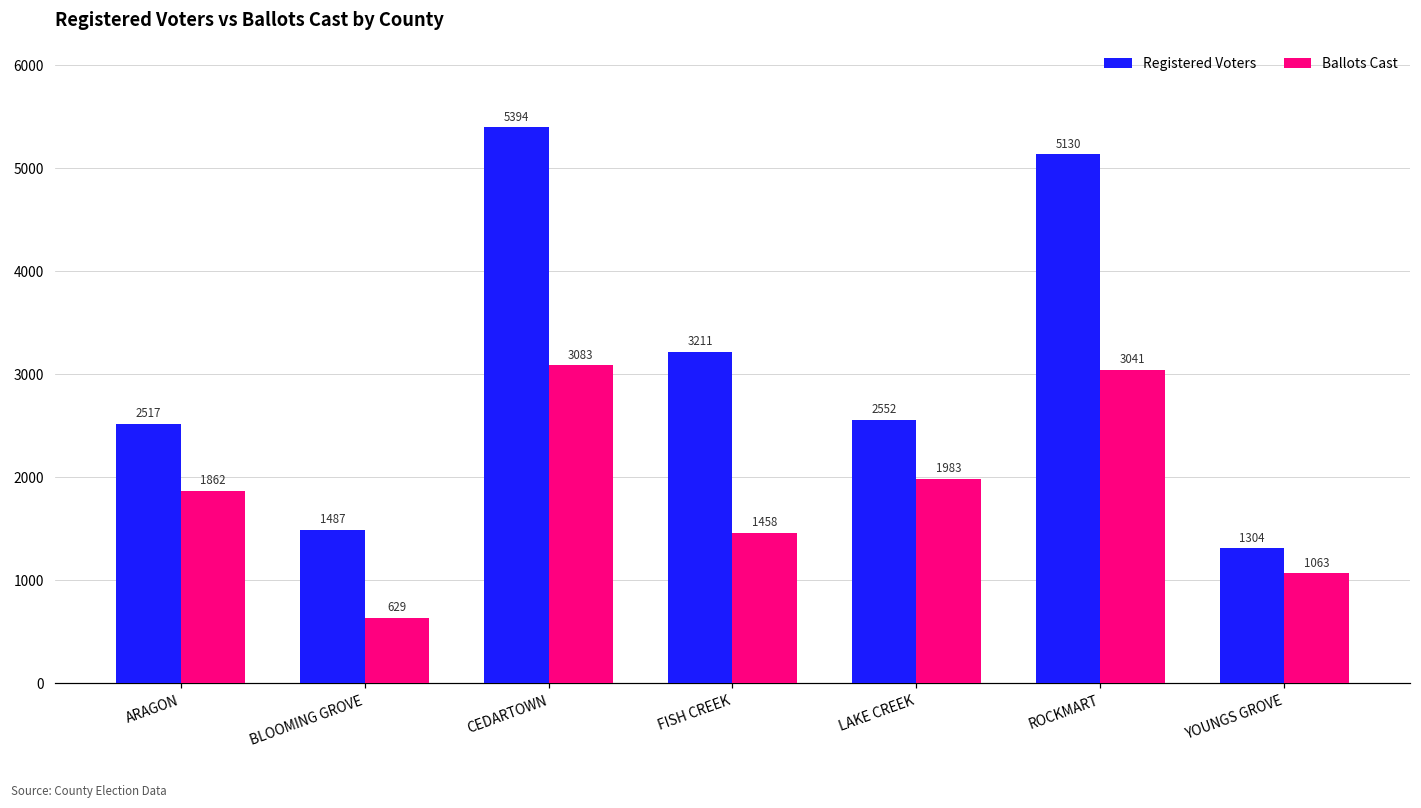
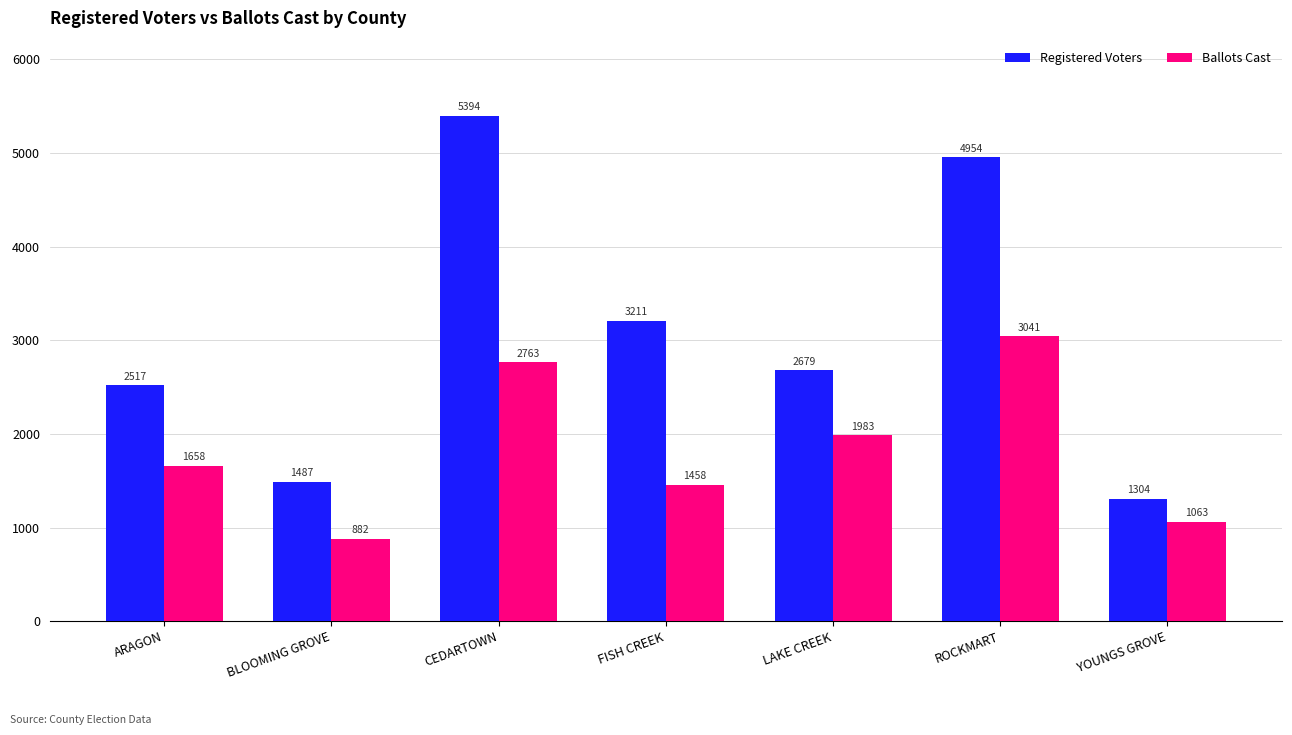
Ballots Cast, ARAGON: 1862 -> 1658
Ballots Cast, BLOOMING GROVE: 629 -> 882
Ballots Cast, CEDARTOWN: 3083 -> 2763
Registered Voters, LAKE CREEK: 2552 -> 2679
Registered Voters, ROCKMART: 5130 -> 4954
